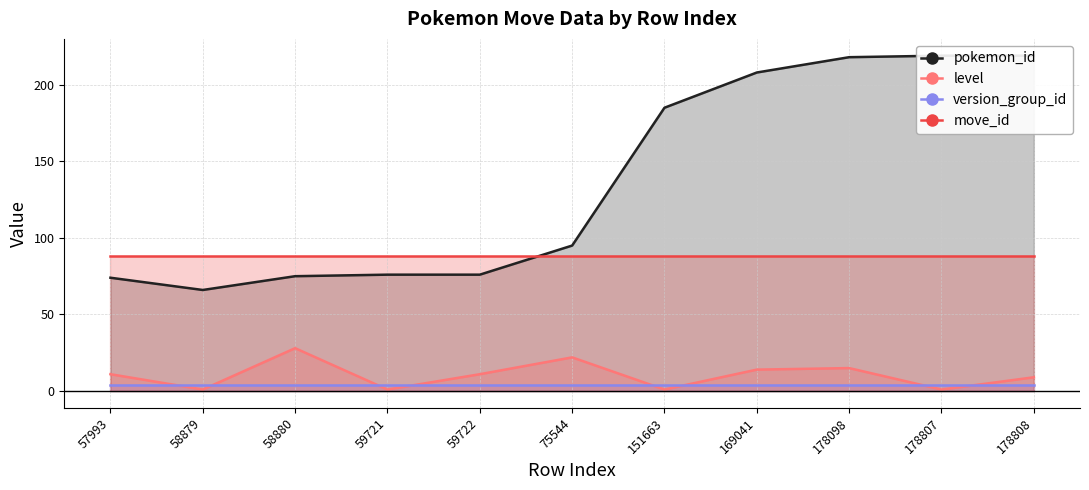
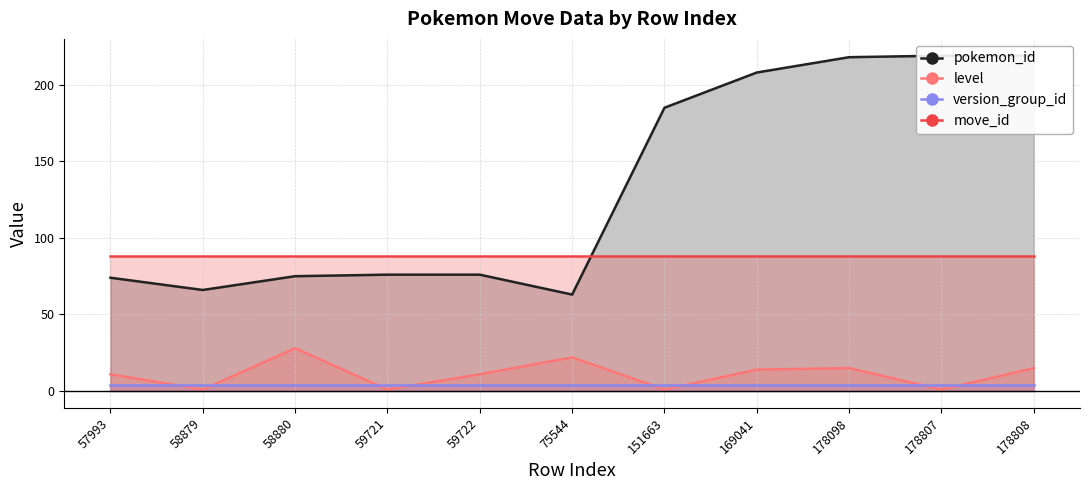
pokemon_id, 75544: 95 -> 63
level, 178808: 9 -> 15
